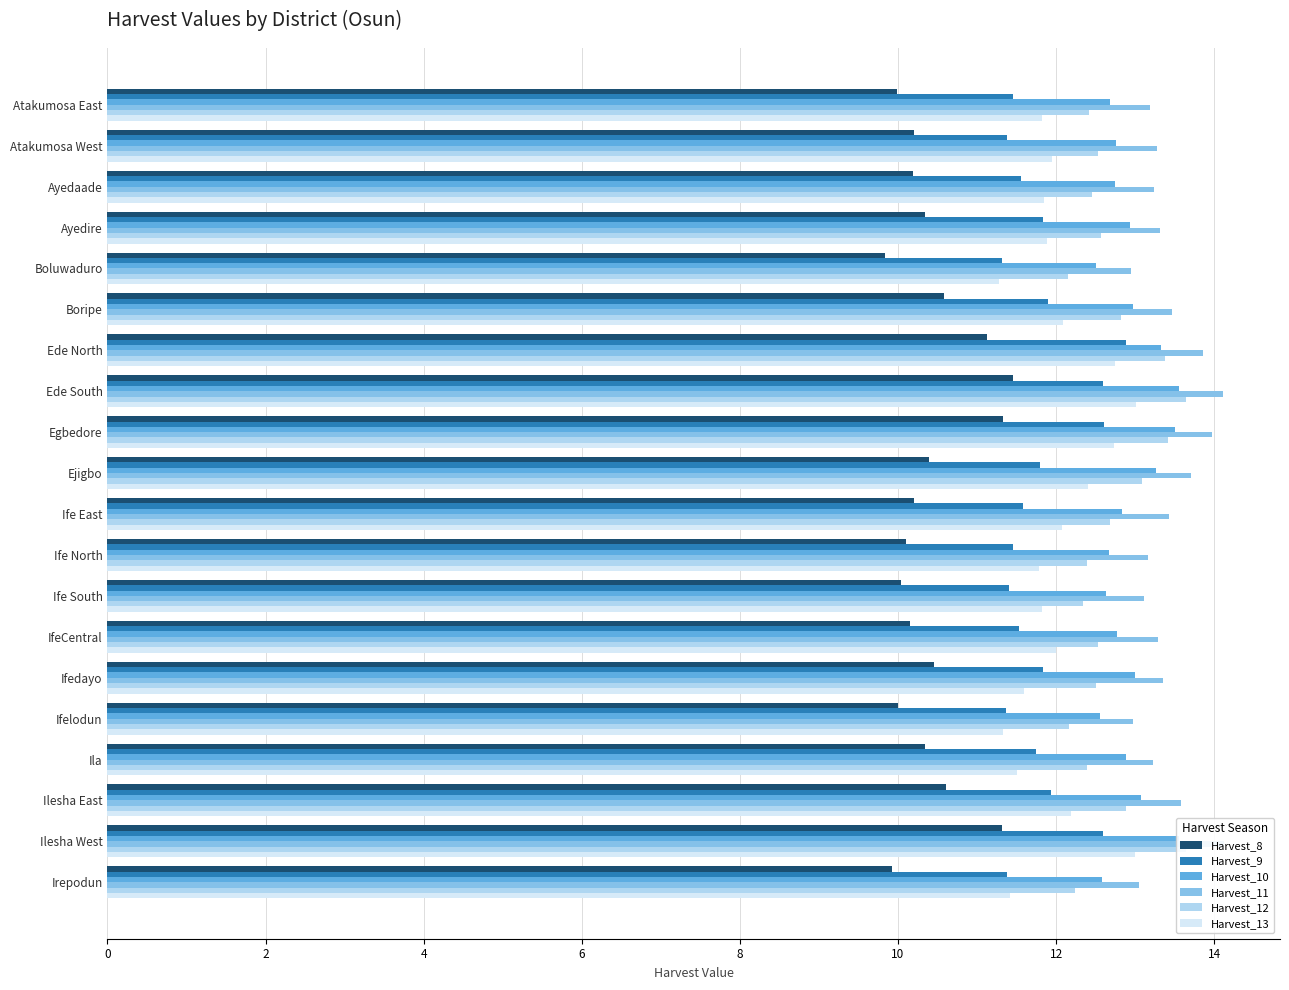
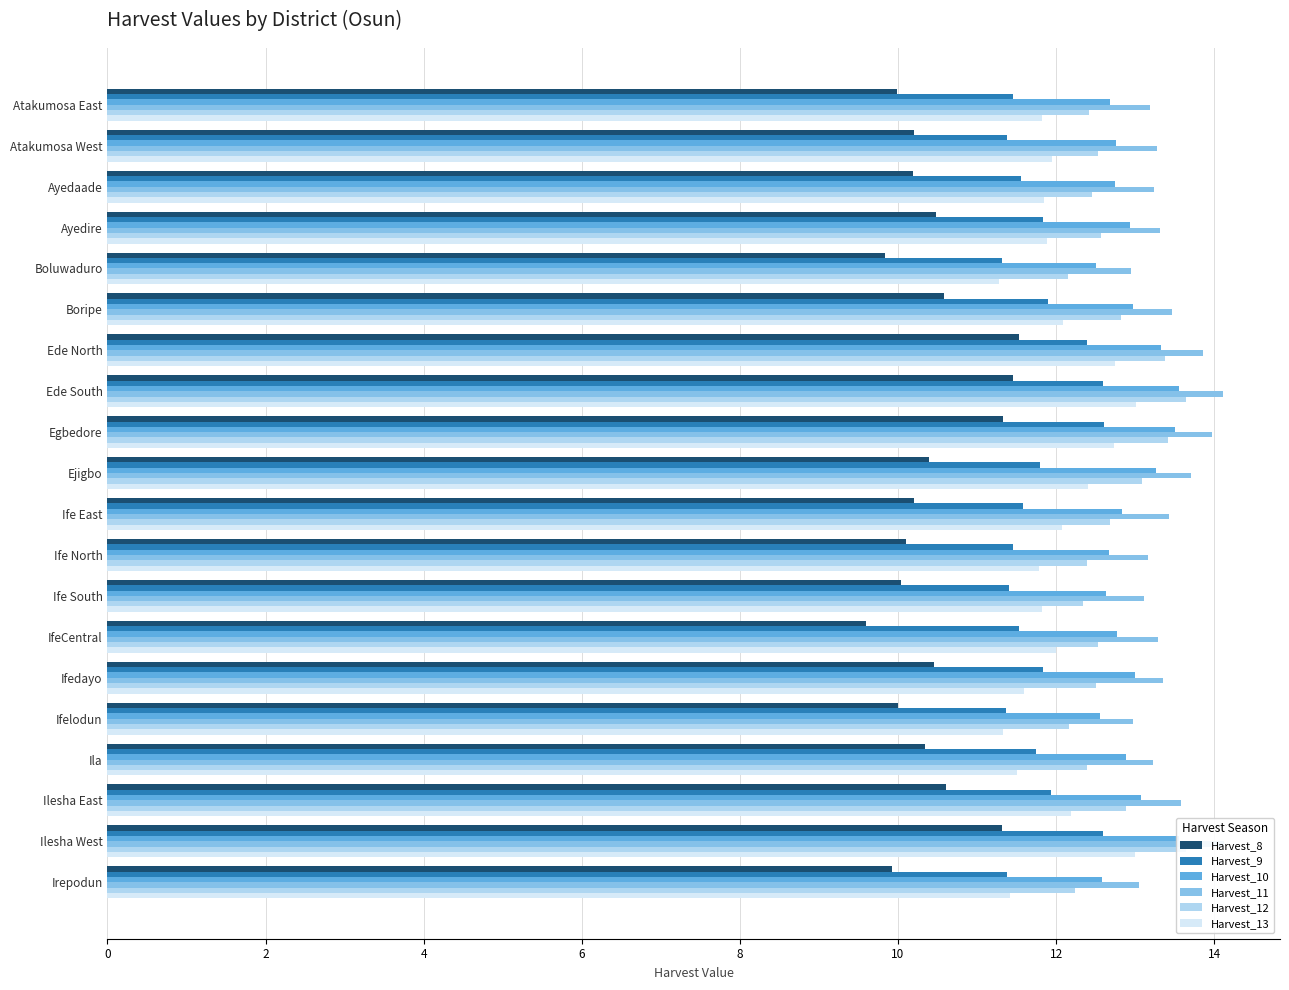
Harvest_8, Ayedire: 10.3 -> 10.5
Harvest_8, Ede North: 11.1 -> 11.5
Harvest_9, Ede North: 12.9 -> 12.4
Harvest_8, IfeCentral: 10.2 -> 9.6
